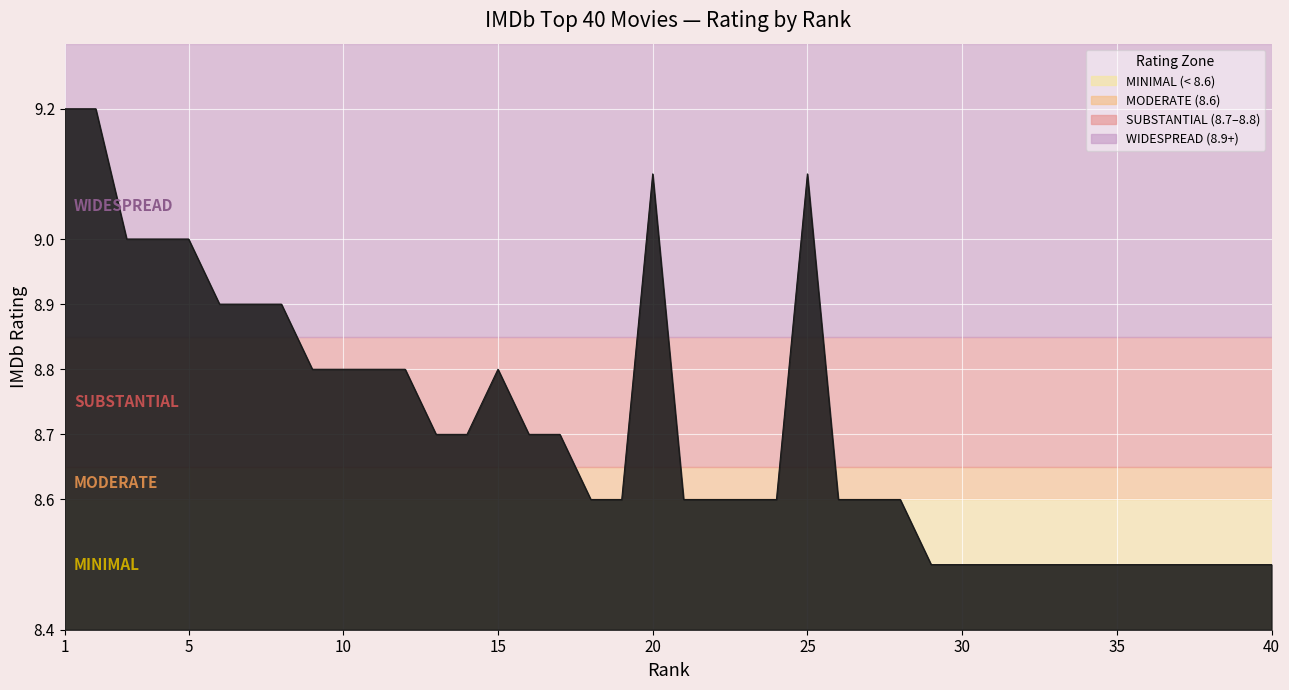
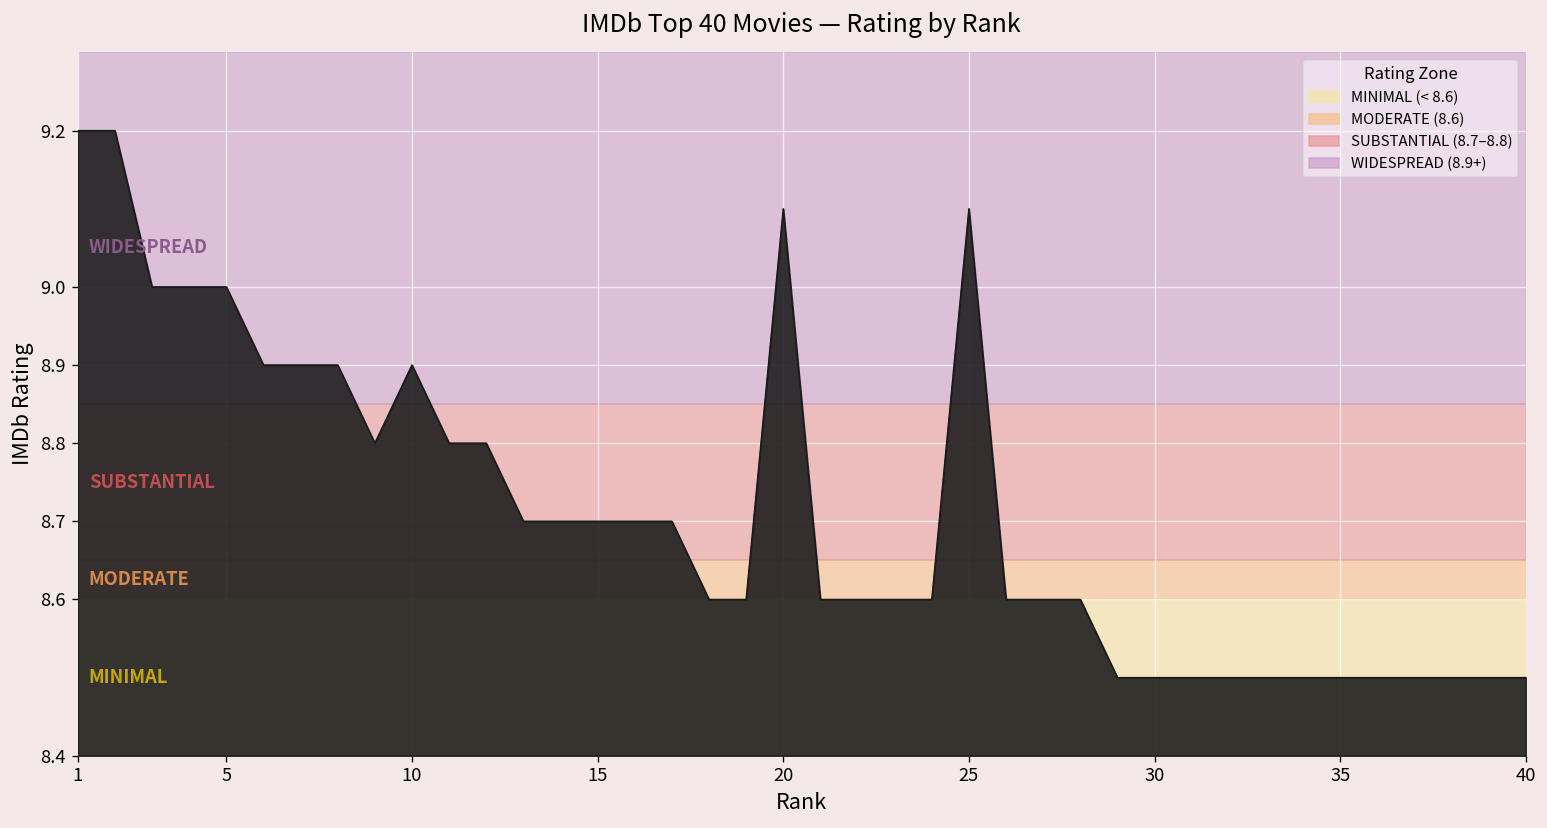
10: 8.8 -> 8.9
15: 8.8 -> 8.7
